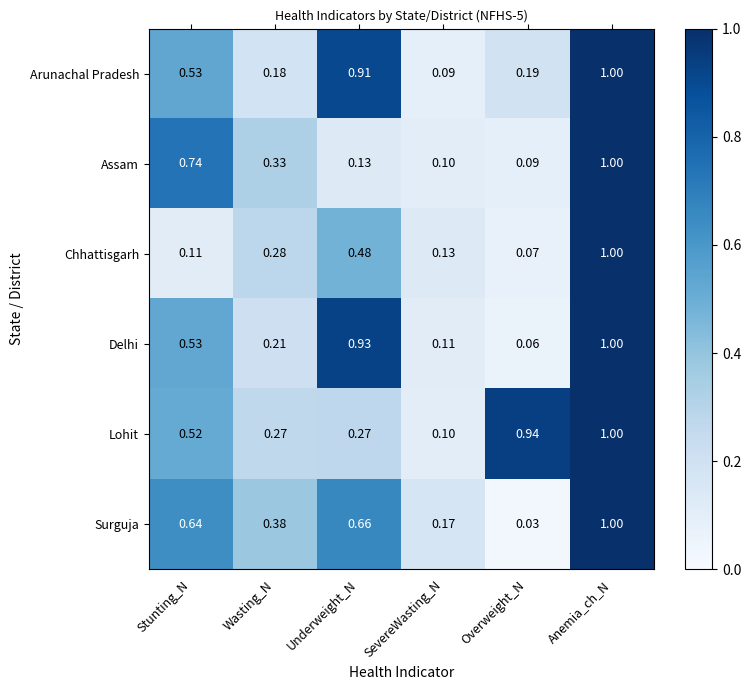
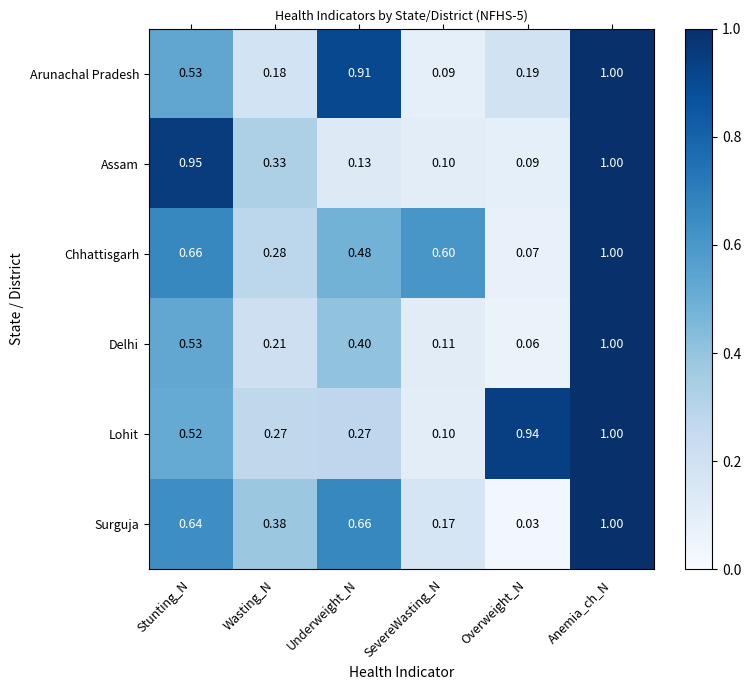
Assam, Stunting_N: 0.74 -> 0.95
Chhattisgarh, Stunting_N: 0.11 -> 0.66
Chhattisgarh, SevereWasting_N: 0.13 -> 0.60
Delhi, Underweight_N: 0.93 -> 0.40
